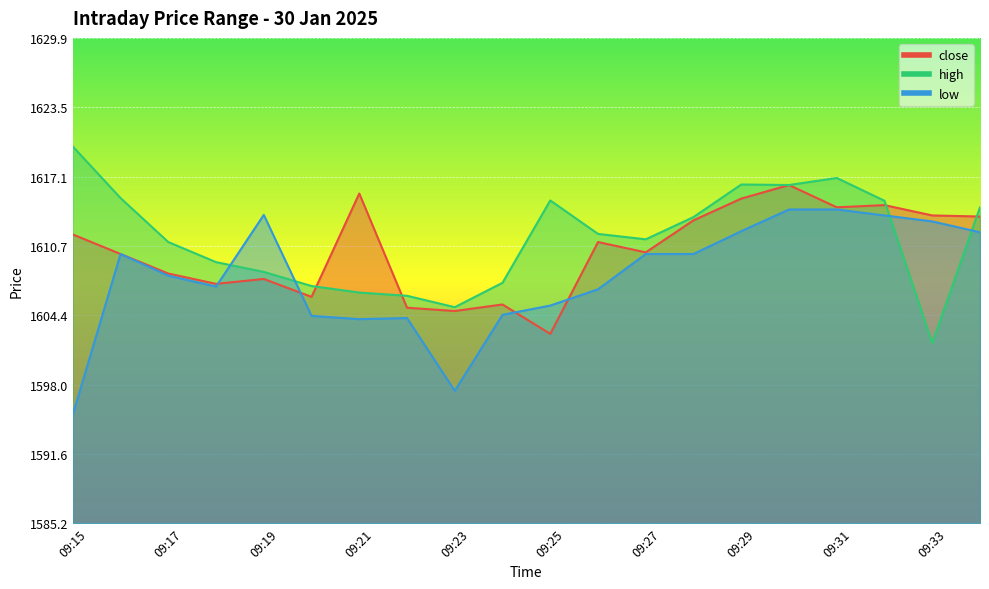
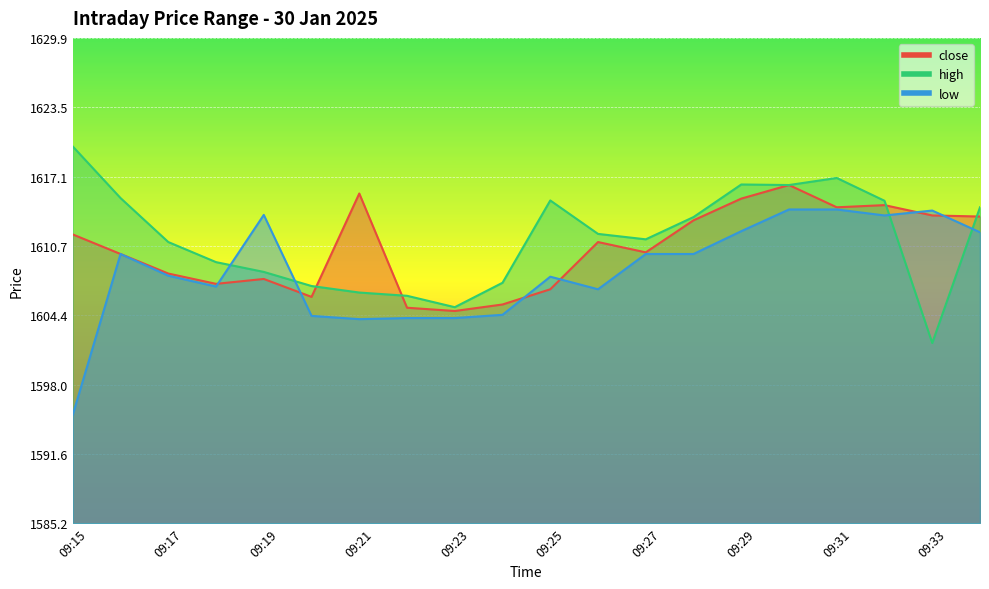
low, 09:23: 1597.4 -> 1604.1
close, 09:25: 1602.6 -> 1606.8
low, 09:25: 1605.3 -> 1607.9
low, 09:33: 1613 -> 1614
